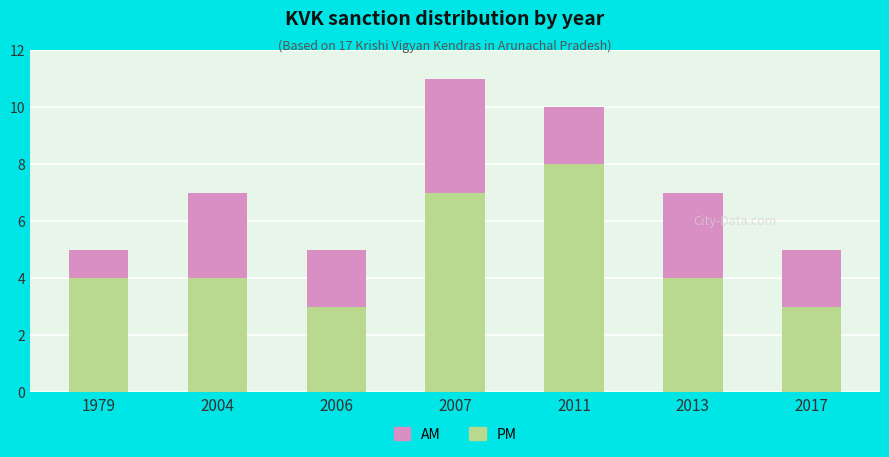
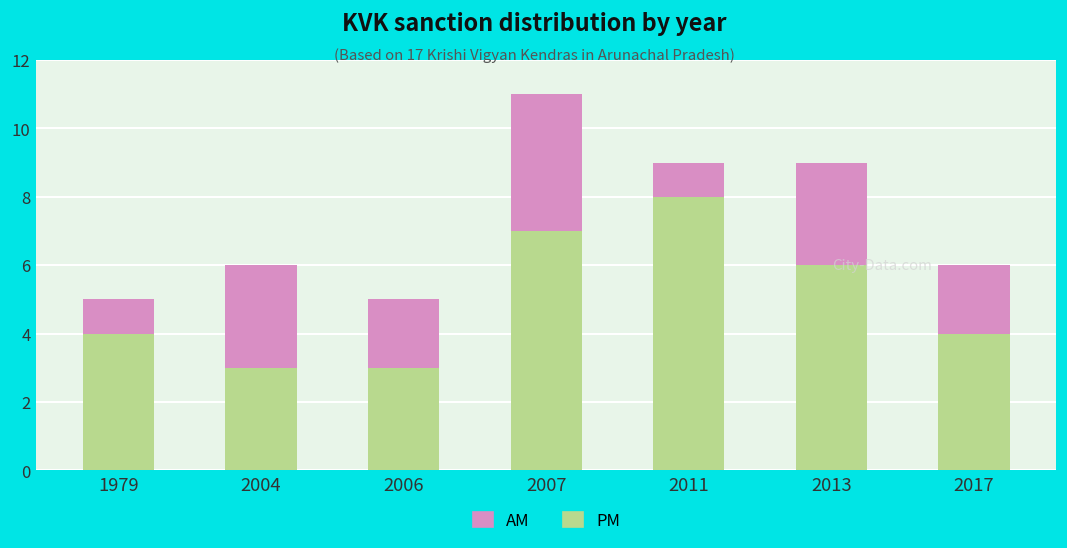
PM, 2004: 4 -> 3
AM, 2011: 2 -> 1
PM, 2013: 4 -> 6
PM, 2017: 3 -> 4
